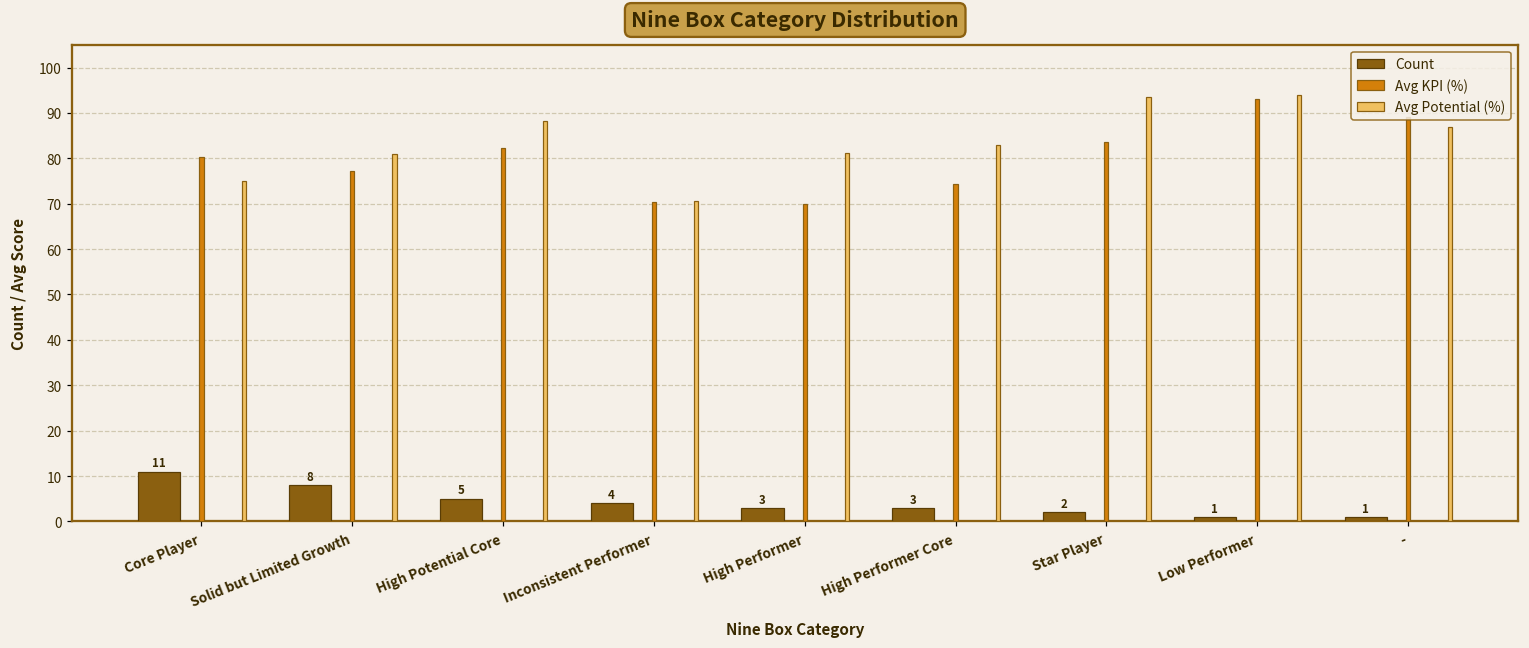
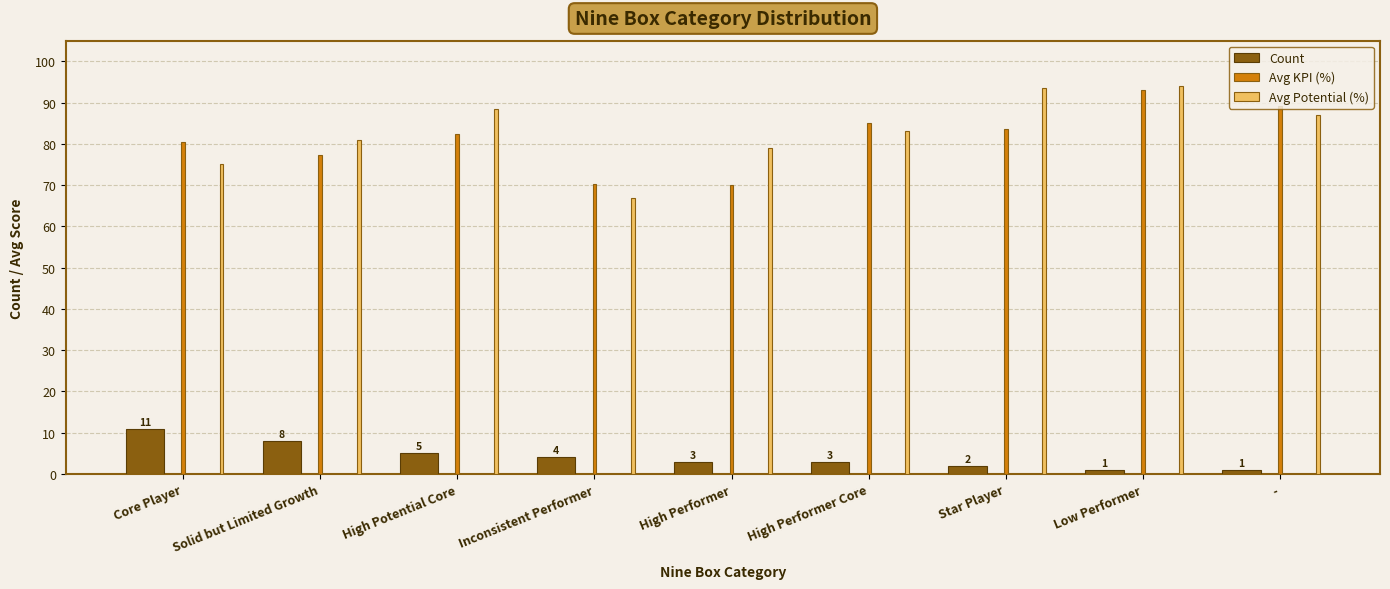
Avg Potential (%), Inconsistent Performer: 71 -> 67
Avg Potential (%), High Performer: 81 -> 79
Avg KPI (%), High Performer Core: 74 -> 85
